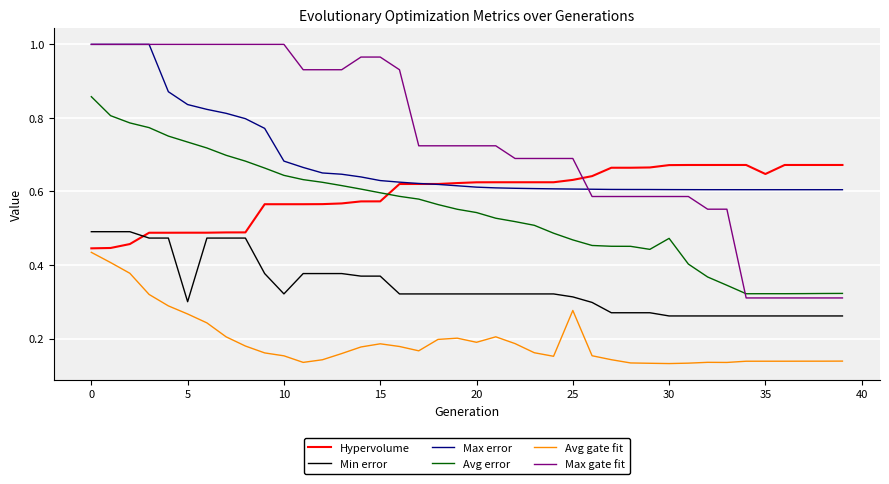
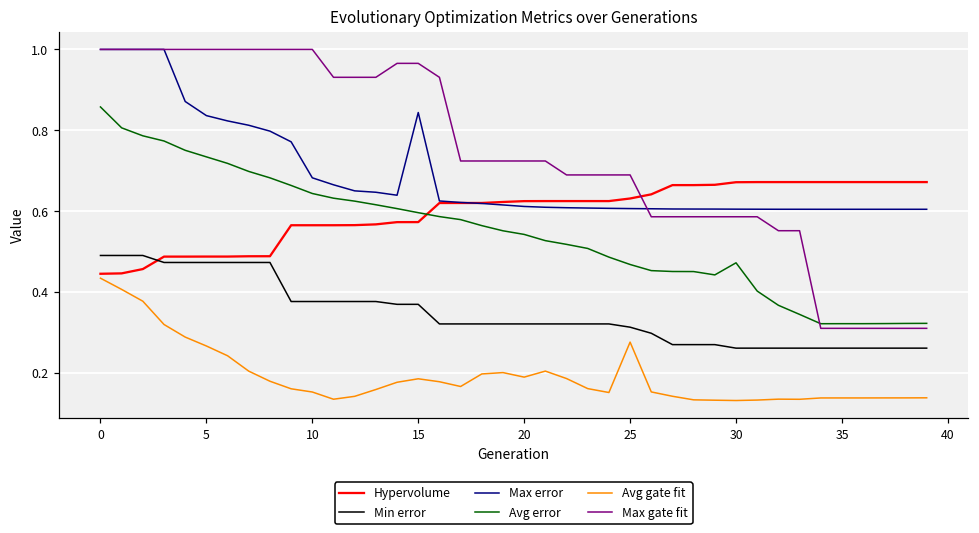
Min error, 5: 0.30 -> 0.47
Min error, 10: 0.32 -> 0.38
Max error, 15: 0.63 -> 0.84
Hypervolume, 35: 0.65 -> 0.67
